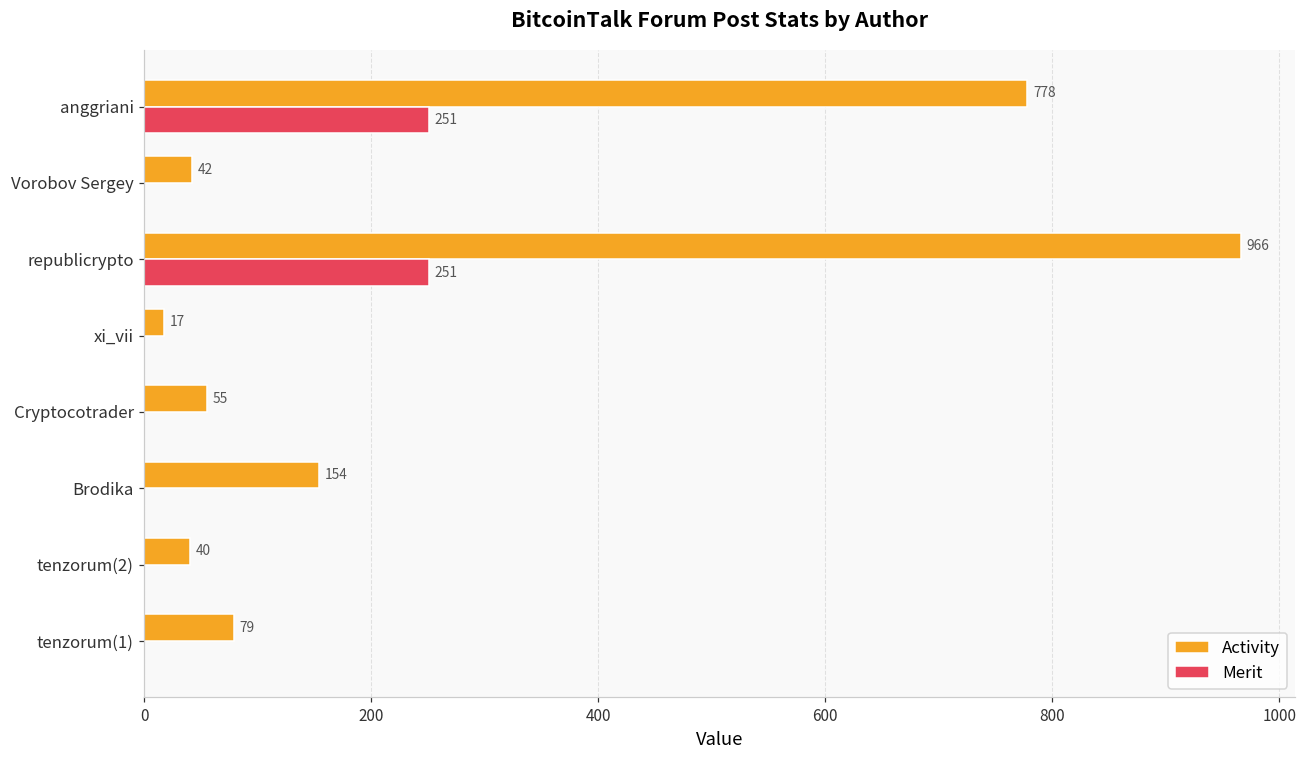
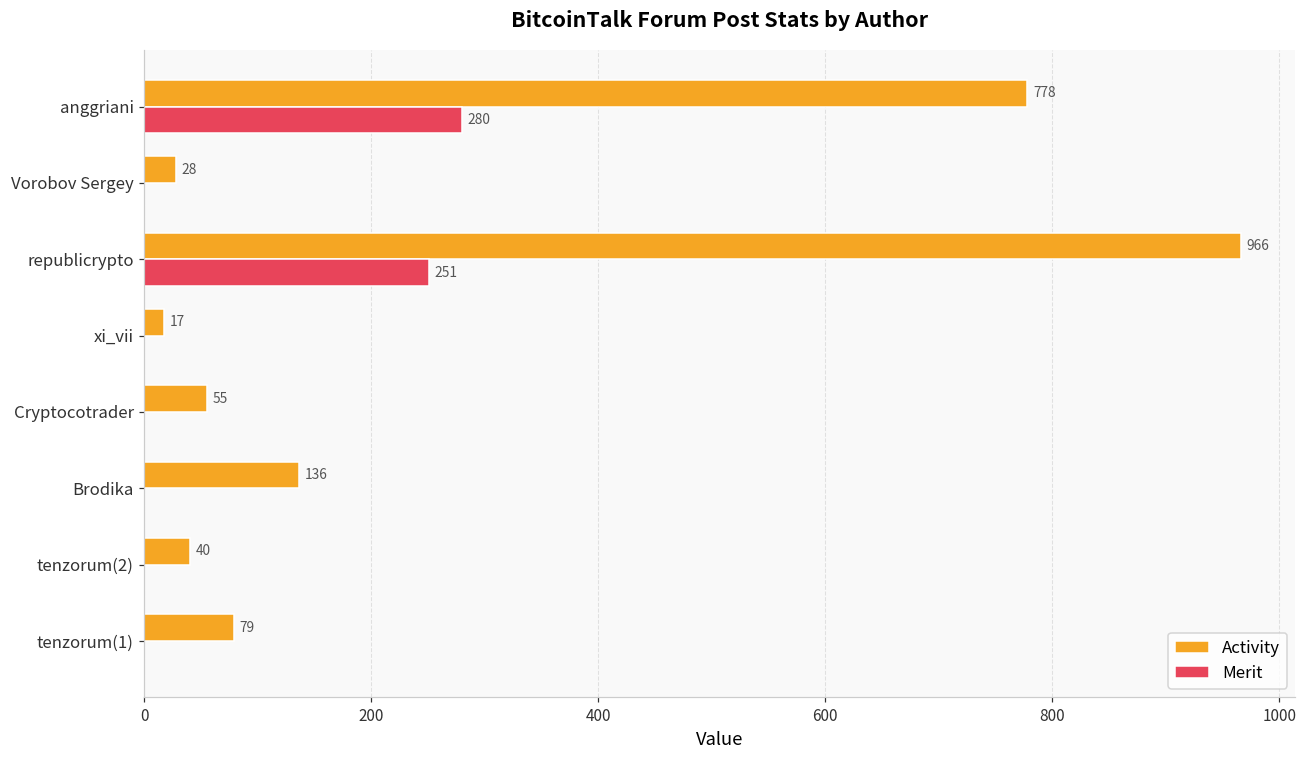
Merit, anggriani: 251 -> 280
Activity, Vorobov Sergey: 42 -> 28
Activity, Brodika: 154 -> 136
